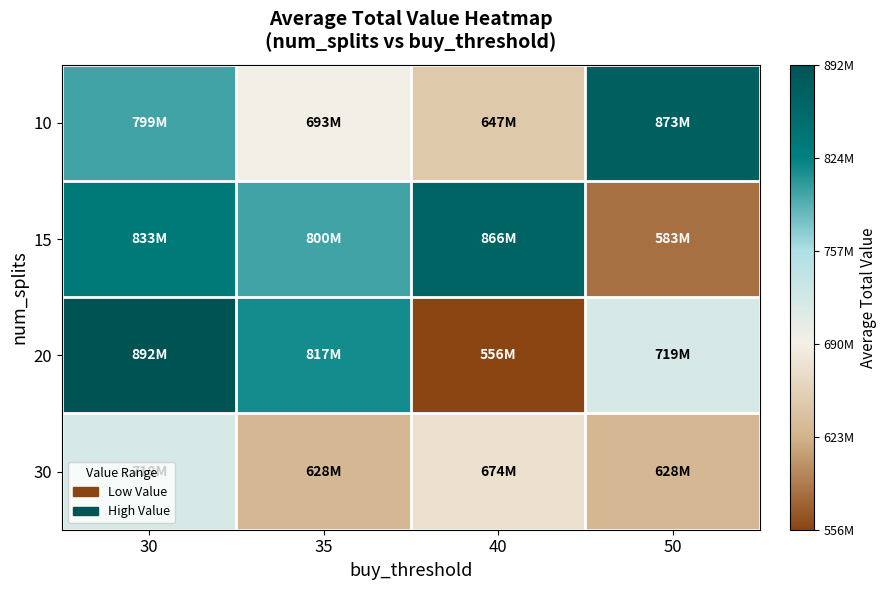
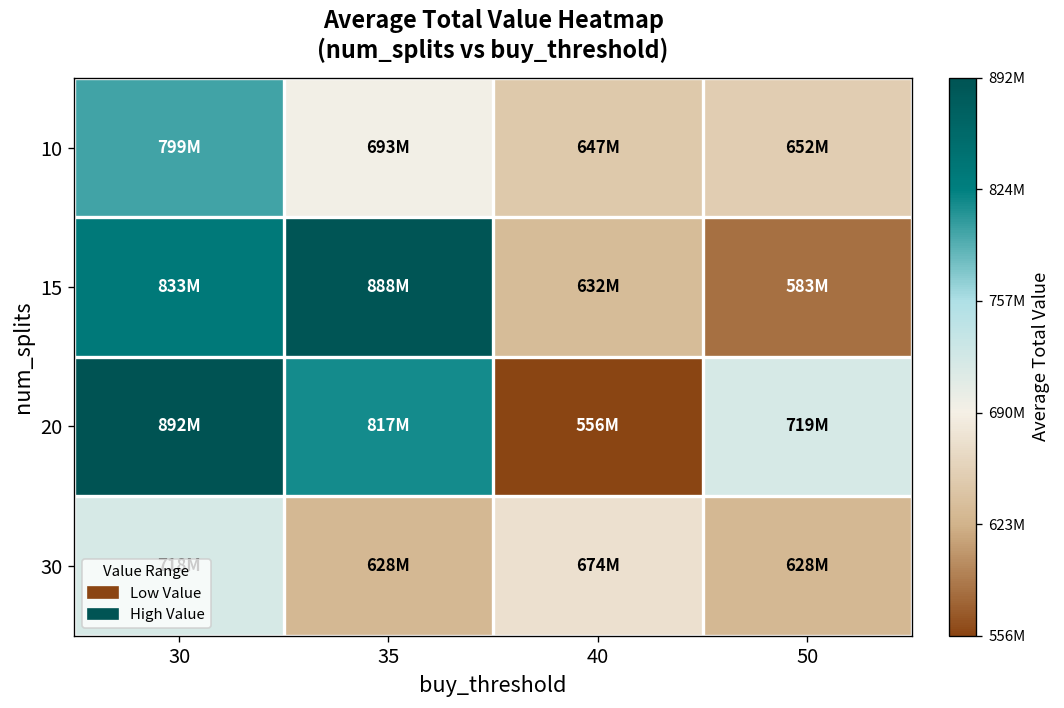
10, 50: 873M -> 652M
15, 35: 800M -> 888M
15, 40: 866M -> 632M
